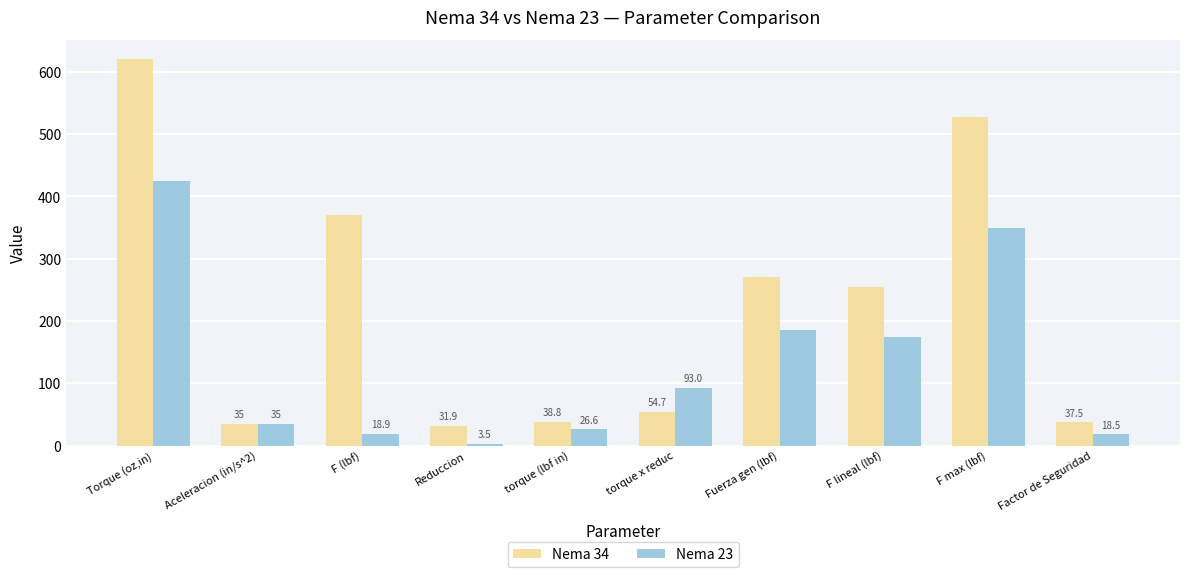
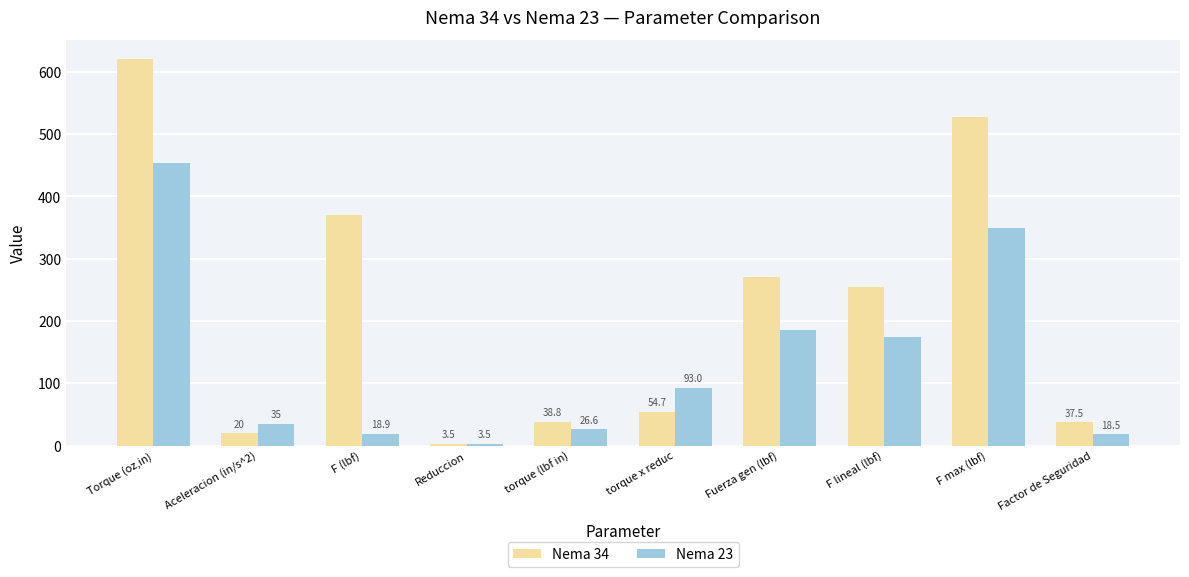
Nema 23, Torque (oz,in): 430 -> 450
Nema 34, Aceleracion (in/s^2): 35 -> 20
Nema 34, Reduccion: 31.9 -> 3.5
